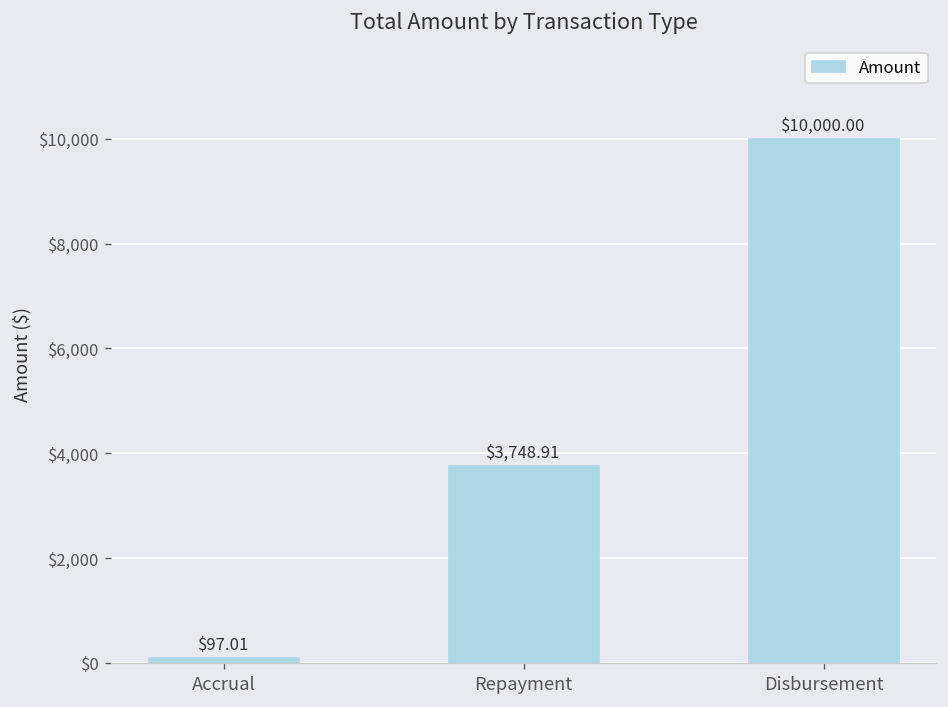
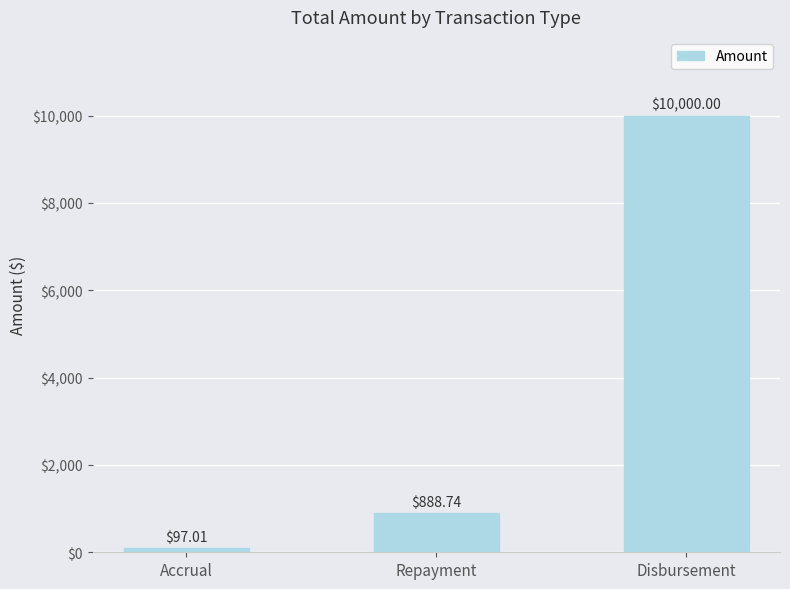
Repayment: $3,748.91 -> $888.74
